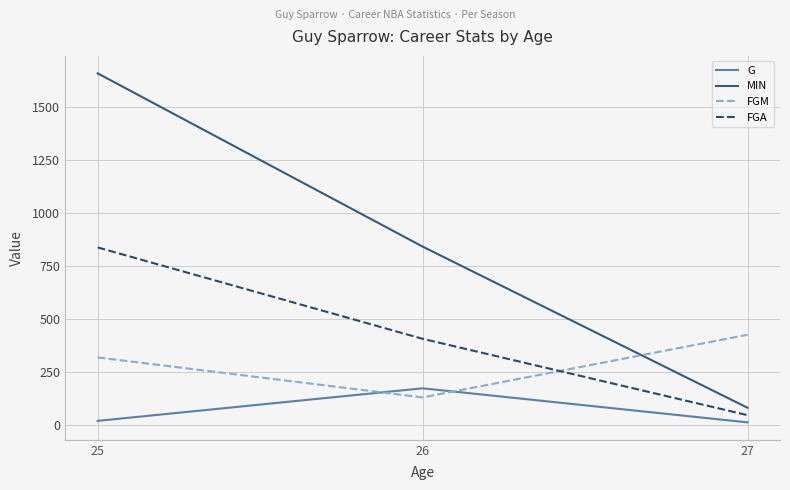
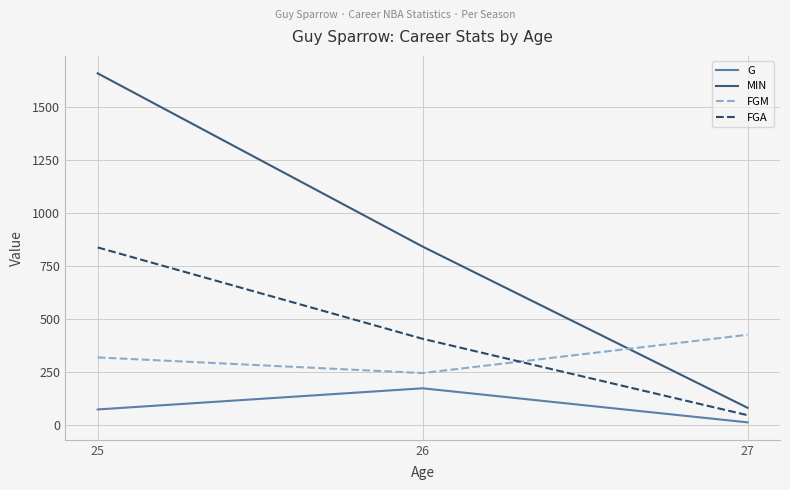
G, 25: 20 -> 70
FGM, 26: 130 -> 240
